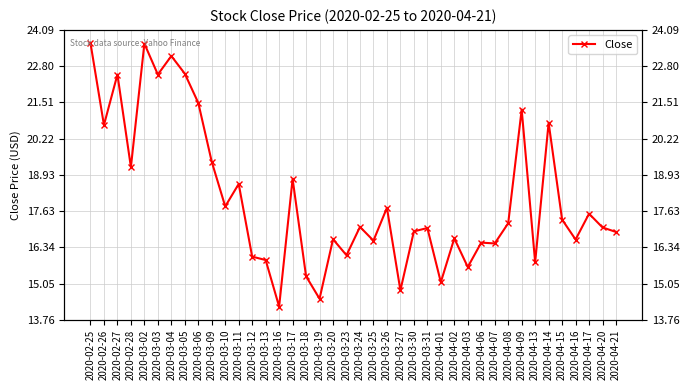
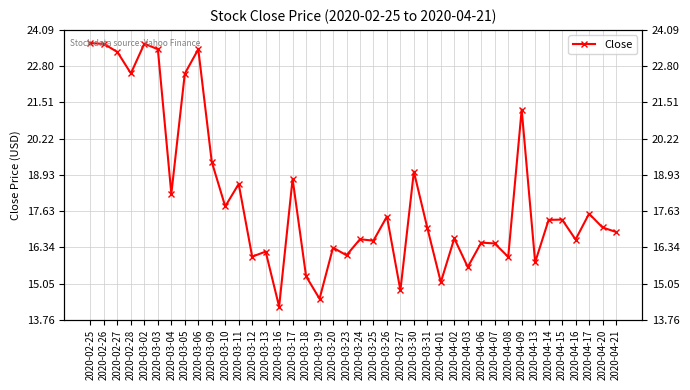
2020-02-26: 20.7 -> 23.6
2020-02-27: 22.5 -> 23.3
2020-02-28: 19.2 -> 22.5
2020-03-03: 22.5 -> 23.4
2020-03-04: 23.2 -> 18.3
2020-03-06: 21.5 -> 23.4
2020-03-13: 15.9 -> 16.2
2020-03-20: 16.6 -> 16.3
2020-03-24: 17.1 -> 16.6
2020-03-26: 17.8 -> 17.4
2020-03-30: 16.9 -> 19.0
2020-04-08: 17.2 -> 16.0
2020-04-14: 20.8 -> 17.3
